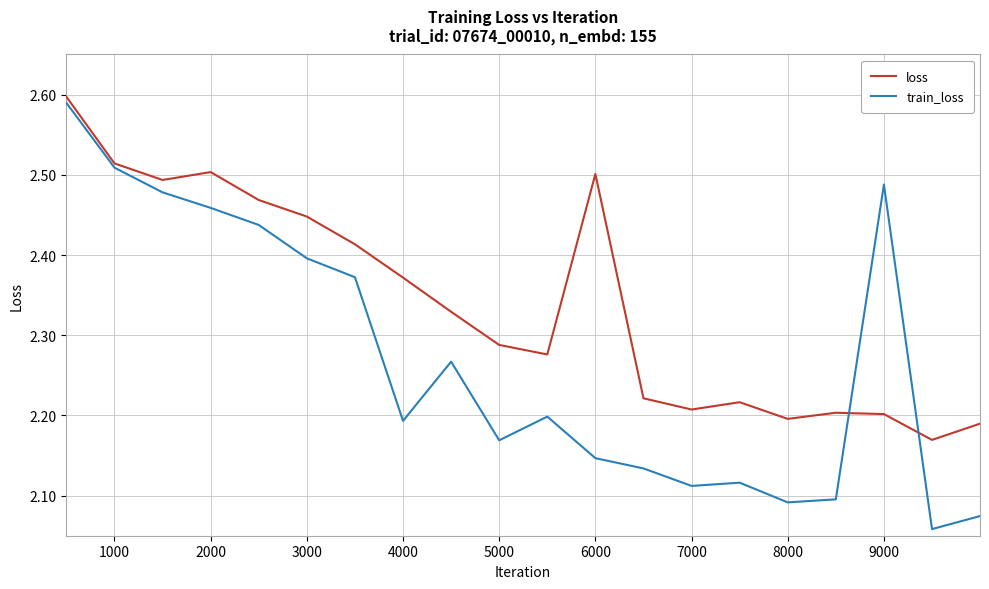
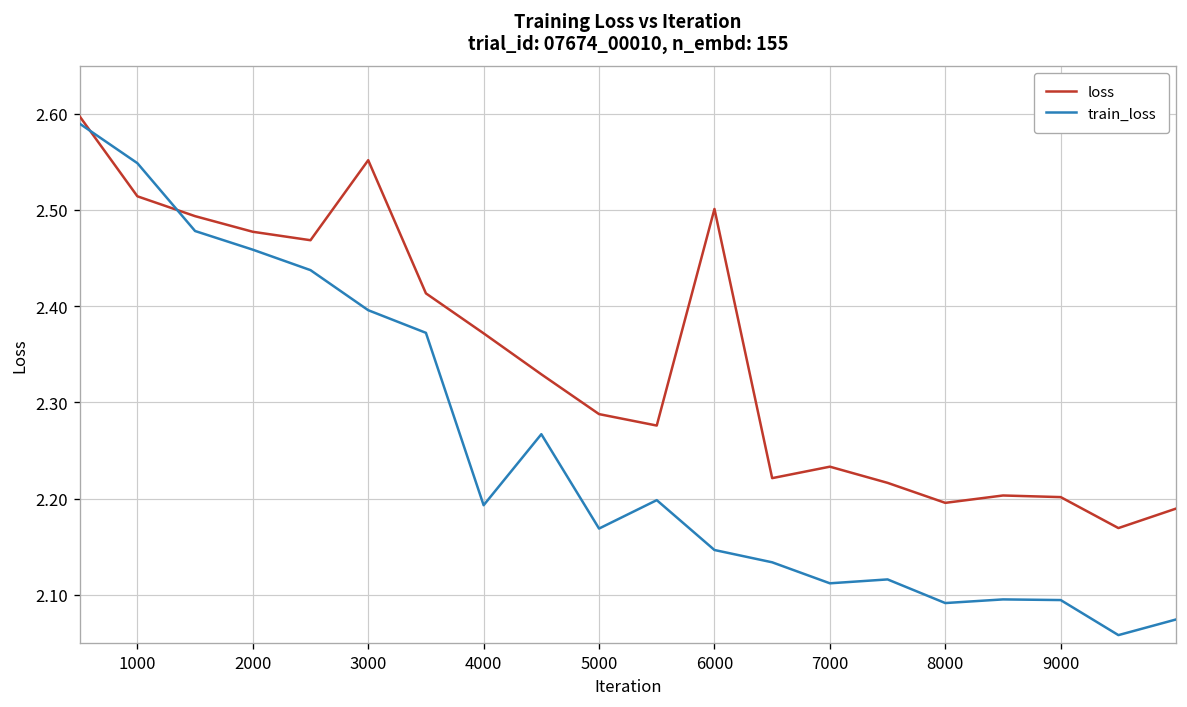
train_loss, 1000: 2.51 -> 2.55
loss, 2000: 2.50 -> 2.48
loss, 3000: 2.45 -> 2.55
loss, 7000: 2.21 -> 2.23
train_loss, 9000: 2.49 -> 2.09
